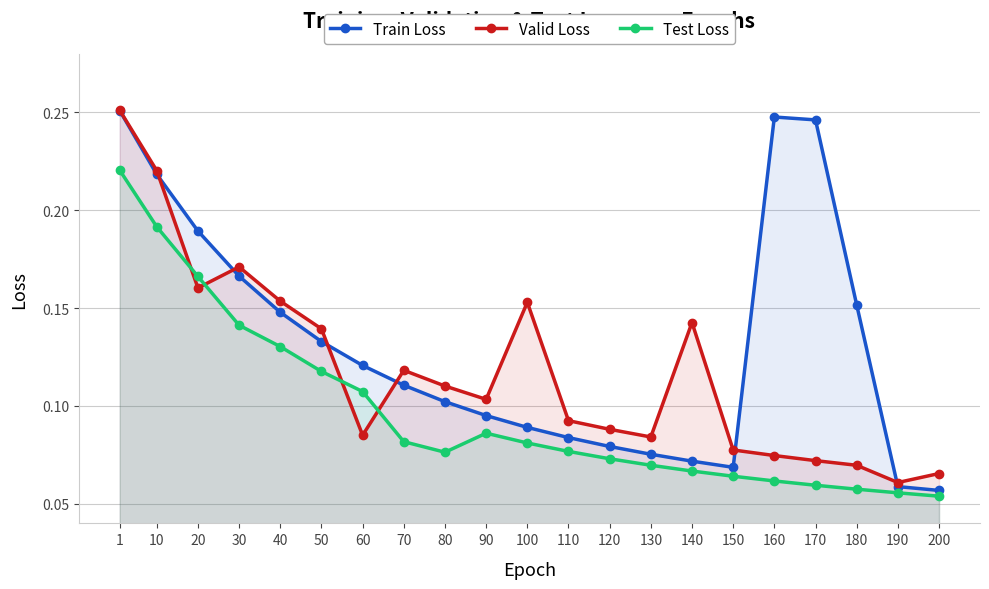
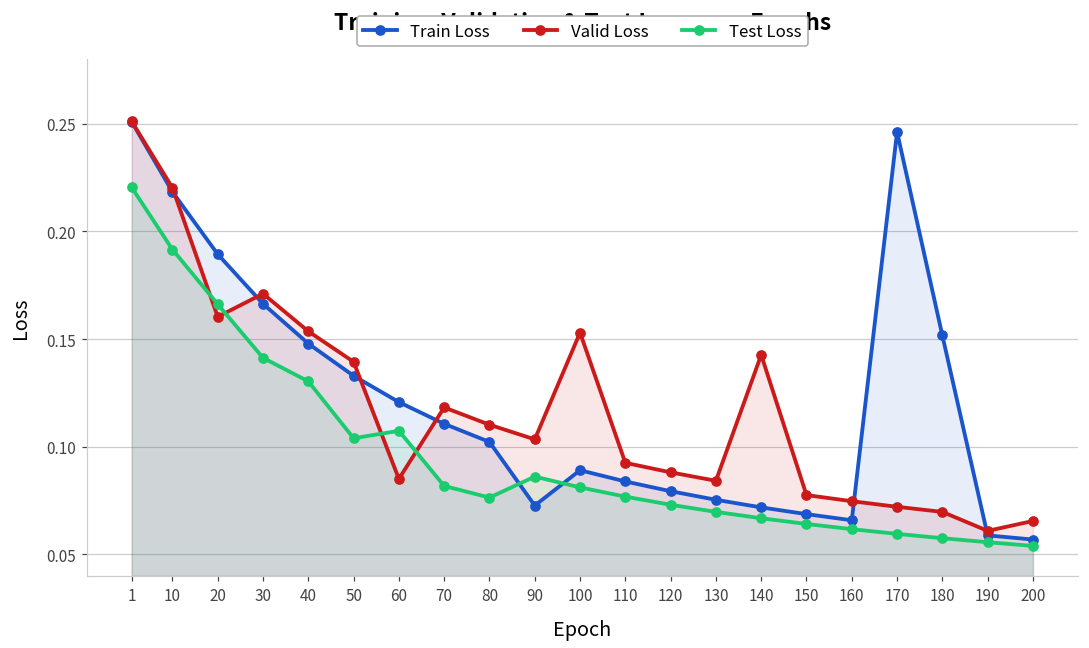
Test Loss, 50: 0.118 -> 0.104
Train Loss, 90: 0.095 -> 0.073
Train Loss, 160: 0.248 -> 0.066
